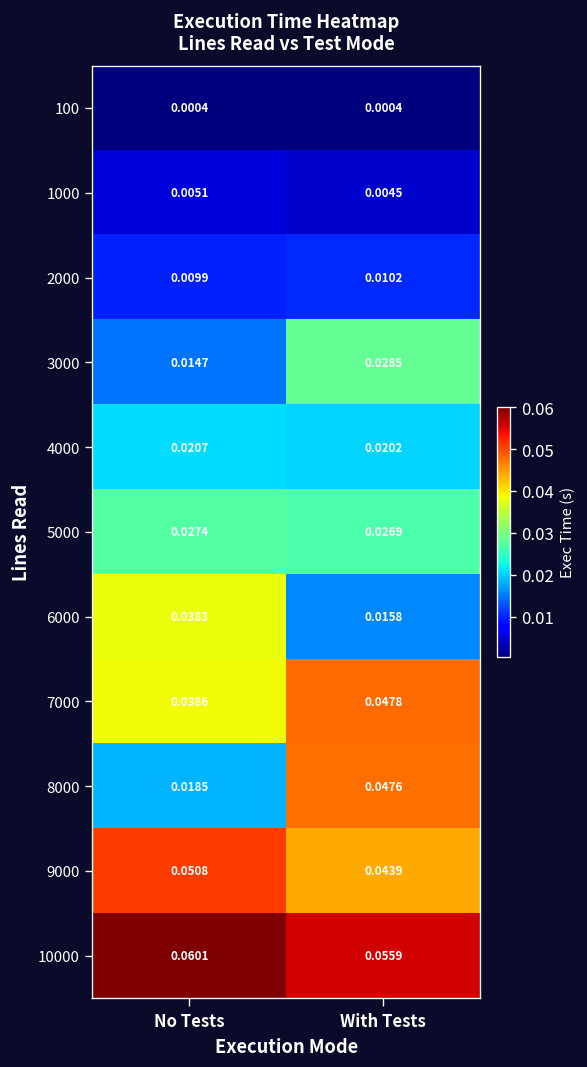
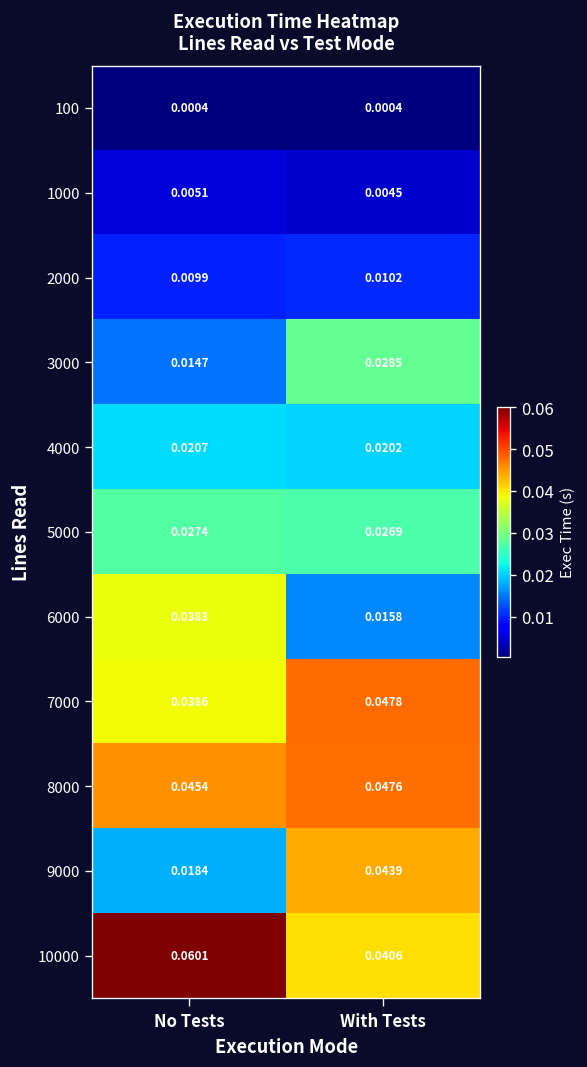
8000, No Tests: 0.0185 -> 0.0454
9000, No Tests: 0.0508 -> 0.0184
10000, With Tests: 0.0559 -> 0.0406
